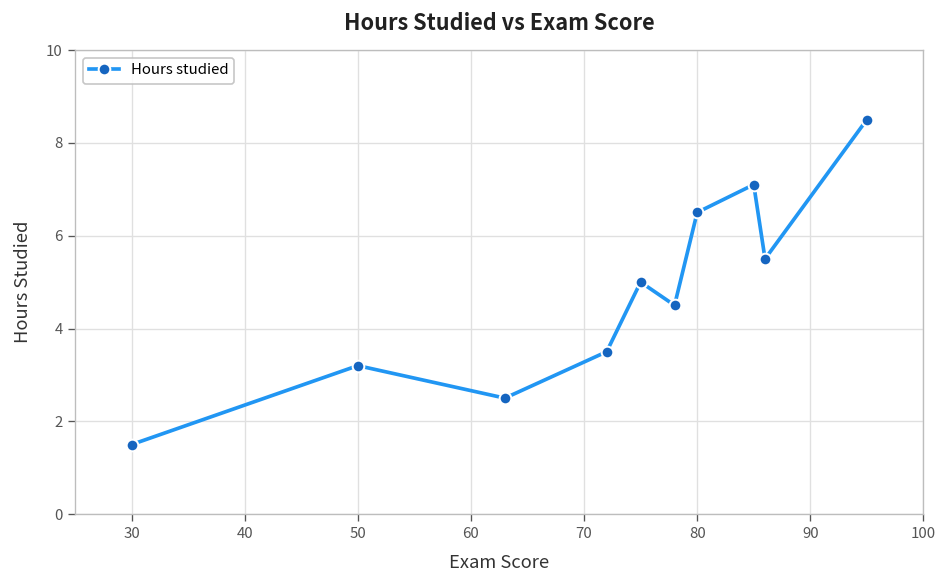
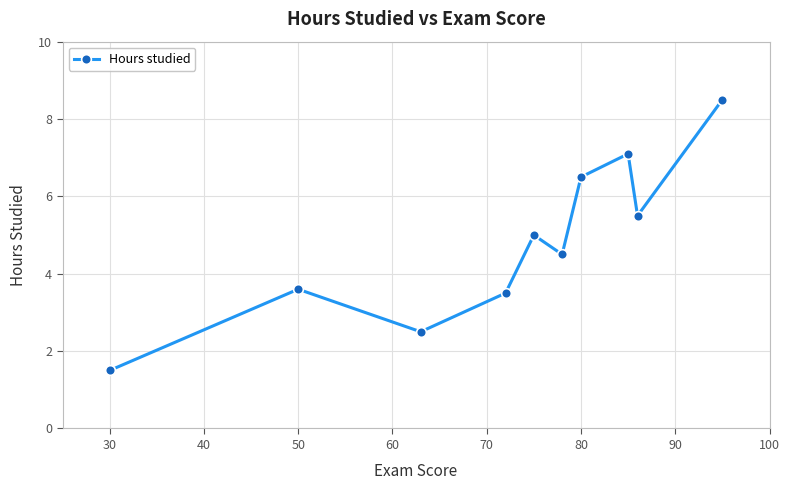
50: 3.2 -> 3.6
